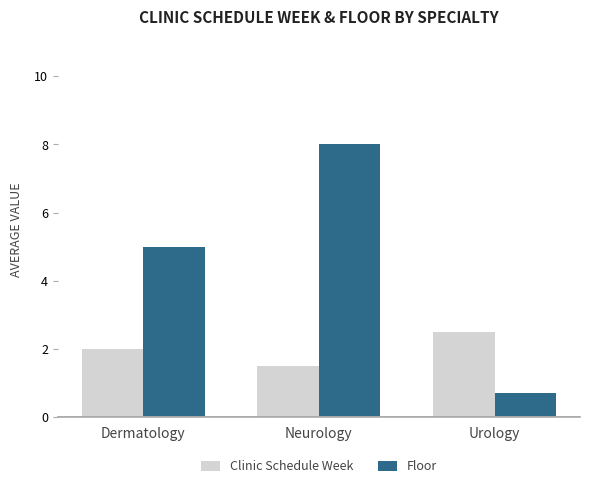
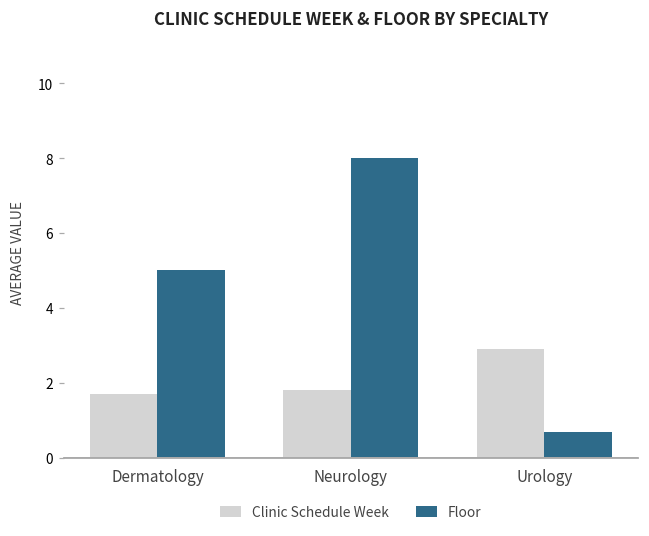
Clinic Schedule Week, Dermatology: 2.0 -> 1.7
Clinic Schedule Week, Neurology: 1.5 -> 1.8
Clinic Schedule Week, Urology: 2.5 -> 2.9
